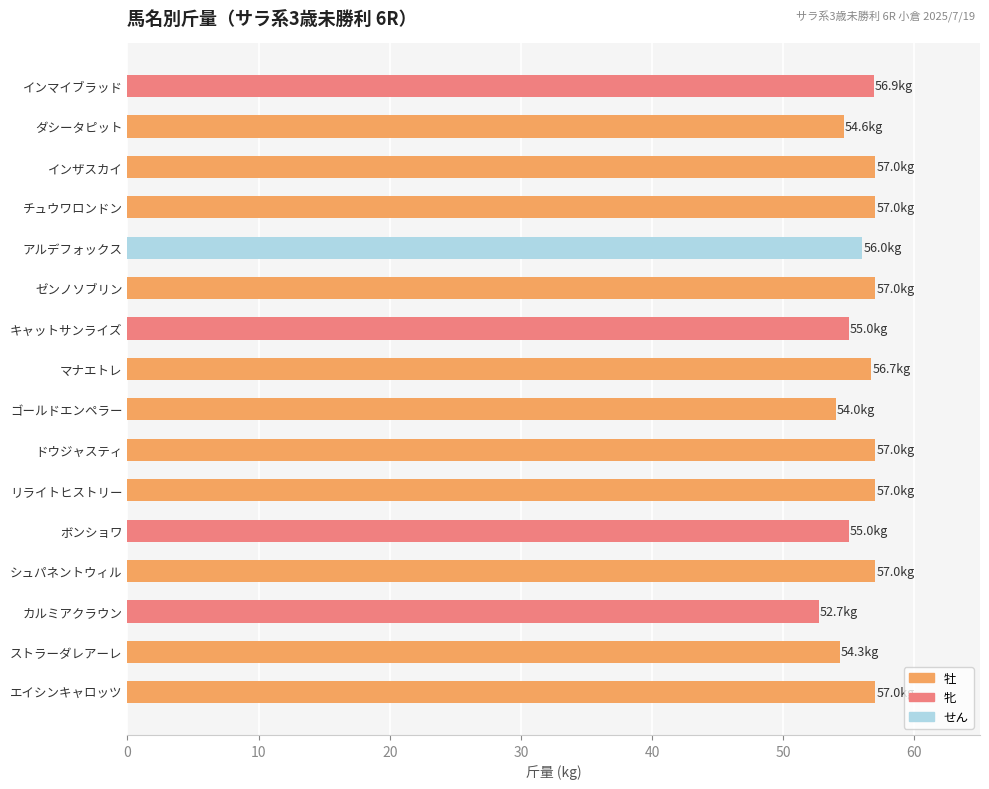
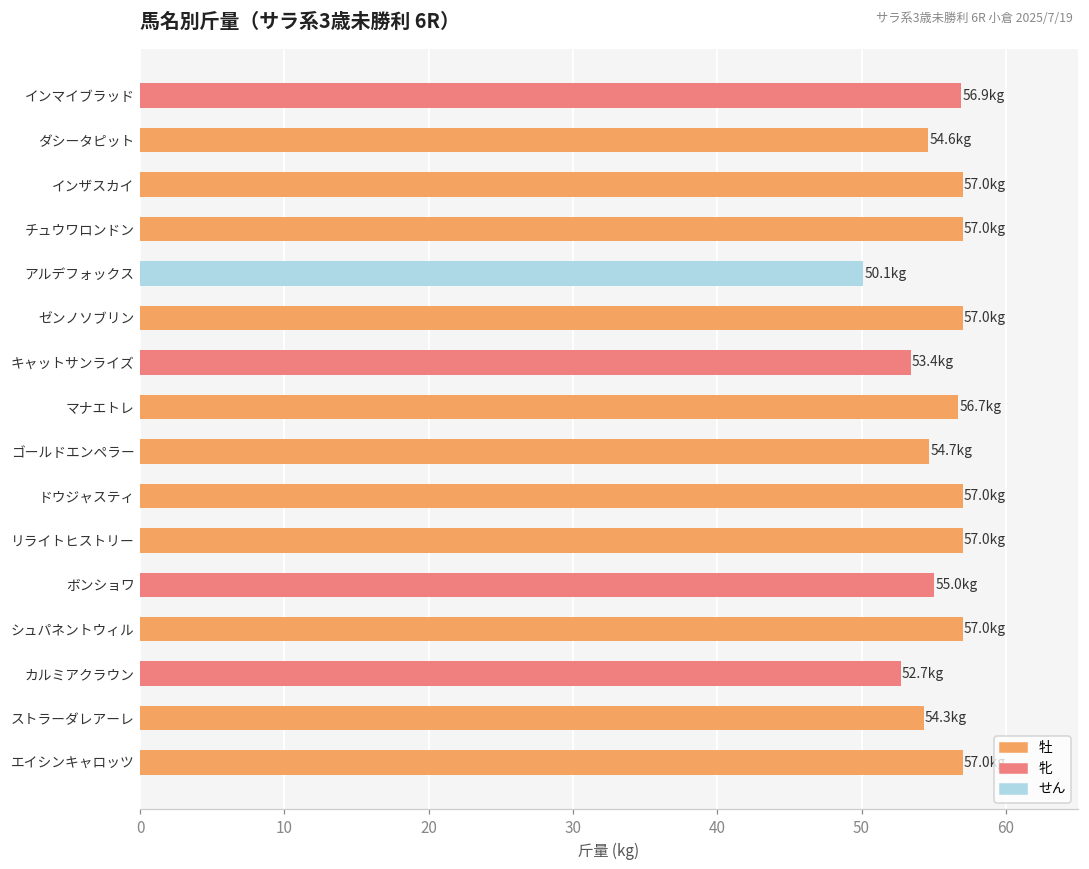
アルデフォックス: 56.0 -> 50.1
キャットサンライズ: 55.0 -> 53.4
ゴールドエンペラー: 54.0 -> 54.7
